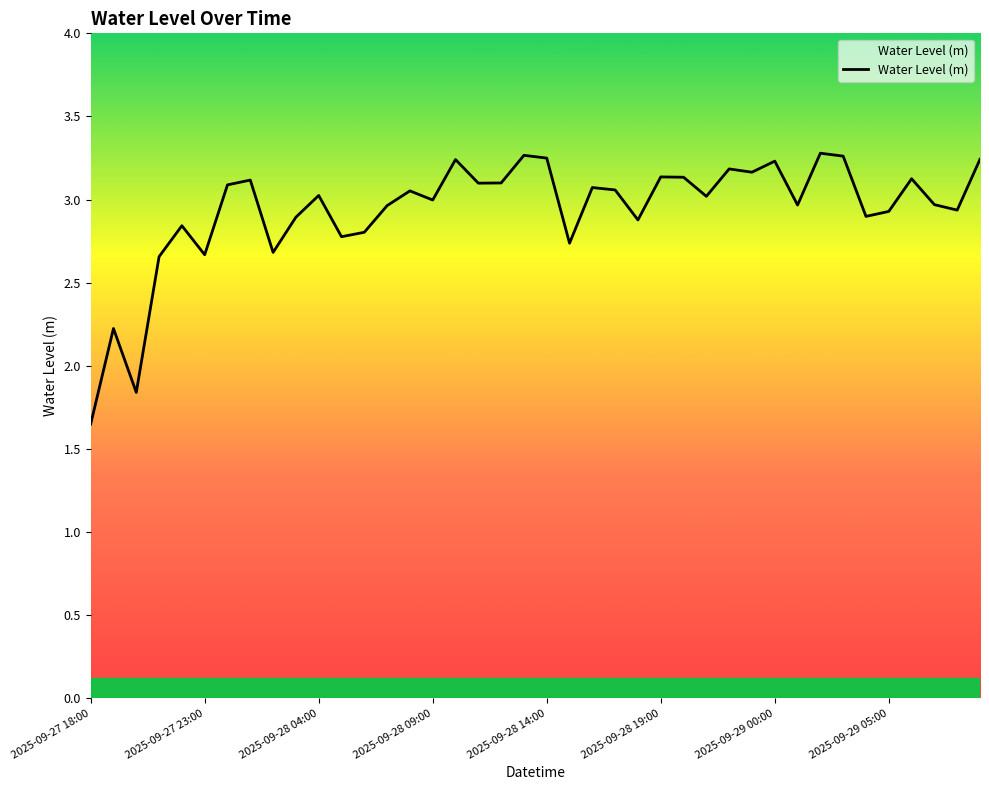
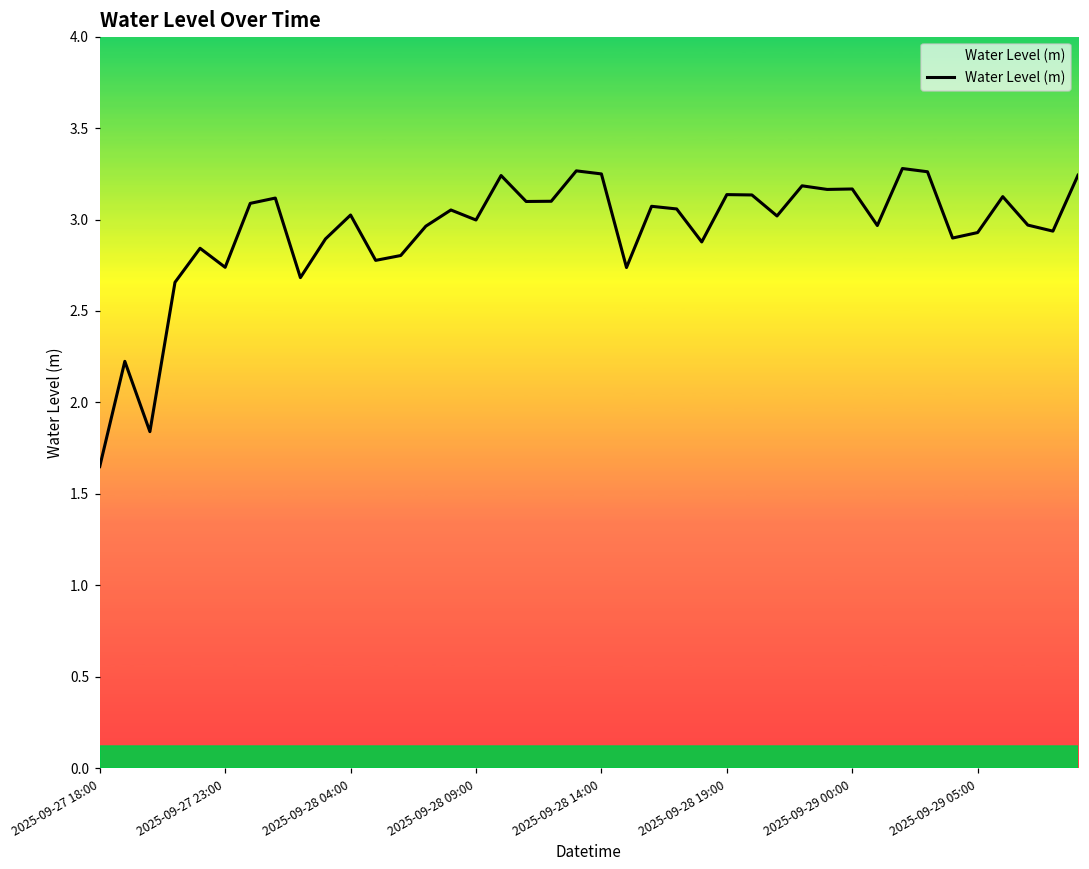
2025-09-27 23:00: 2.67 -> 2.74
2025-09-29 00:00: 3.23 -> 3.17
